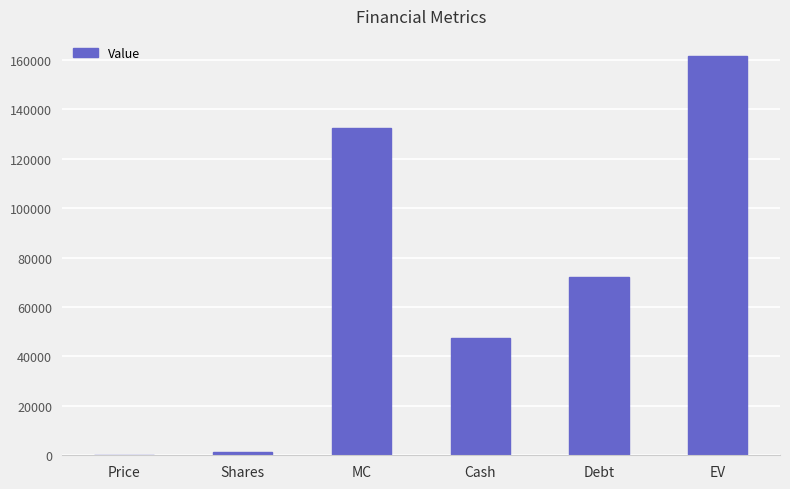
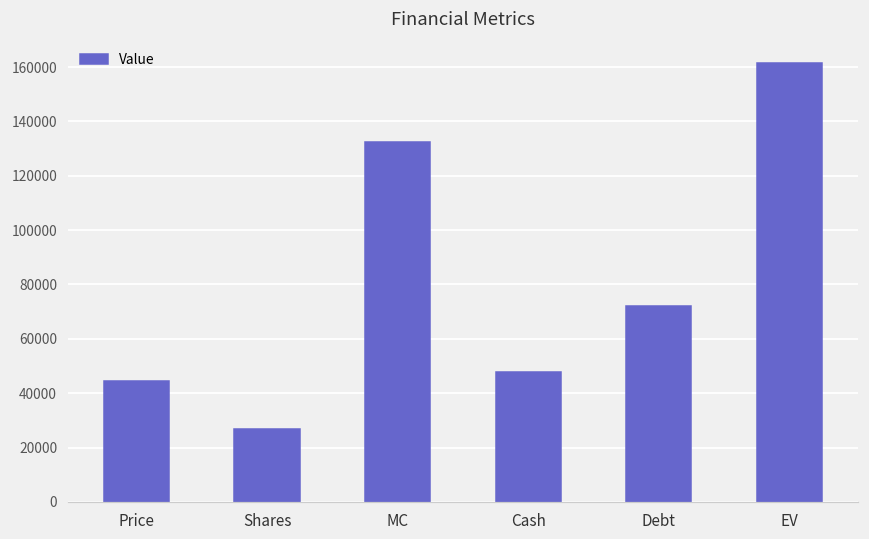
Price: 0 -> 44000
Shares: 1000 -> 27000
